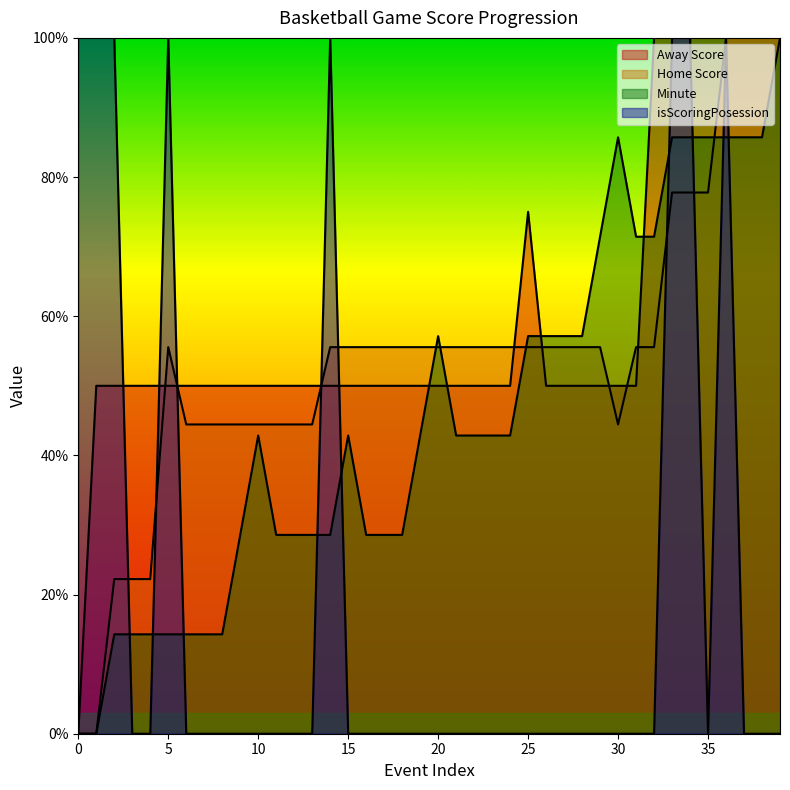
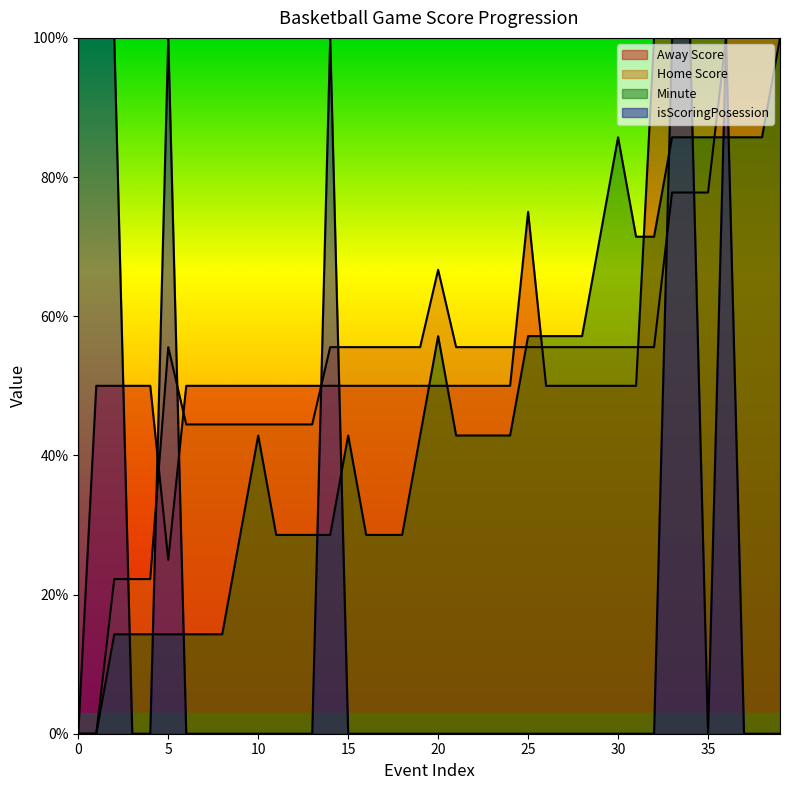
Away Score, 5: 50% -> 25%
Home Score, 20: 56% -> 67%
Home Score, 30: 44% -> 56%
